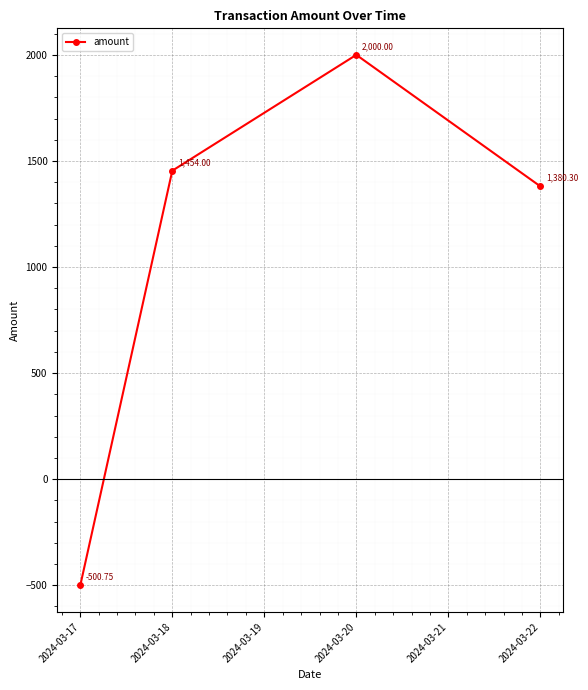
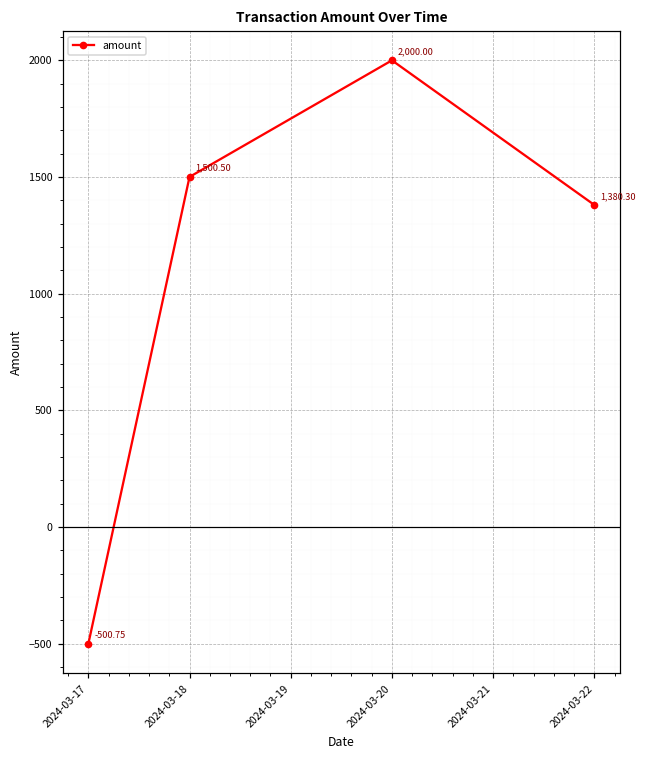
2024-03-18: 1,454.00 -> 1,500.50
